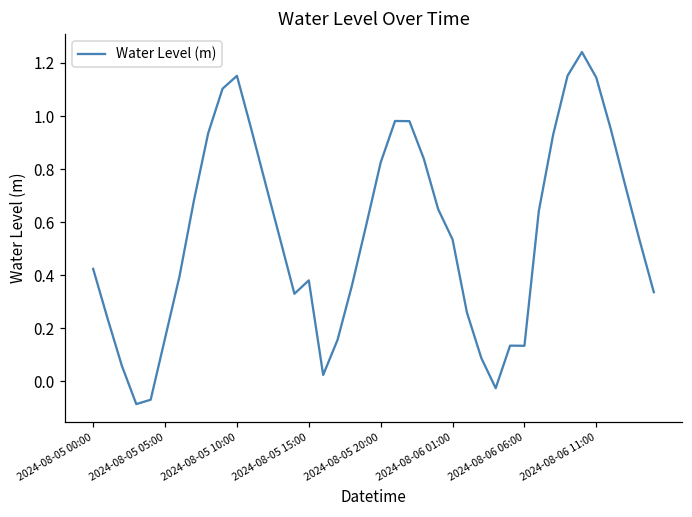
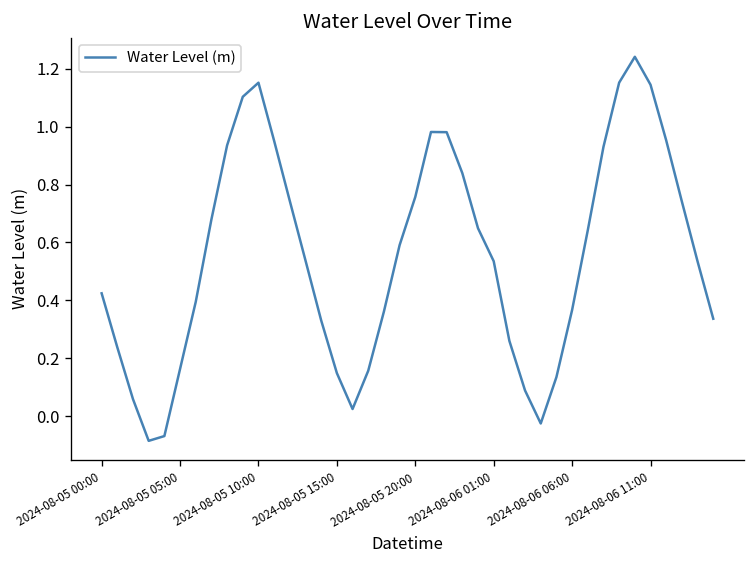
2024-08-05 15:00: 0.38 -> 0.15
2024-08-05 20:00: 0.82 -> 0.76
2024-08-06 06:00: 0.13 -> 0.37
